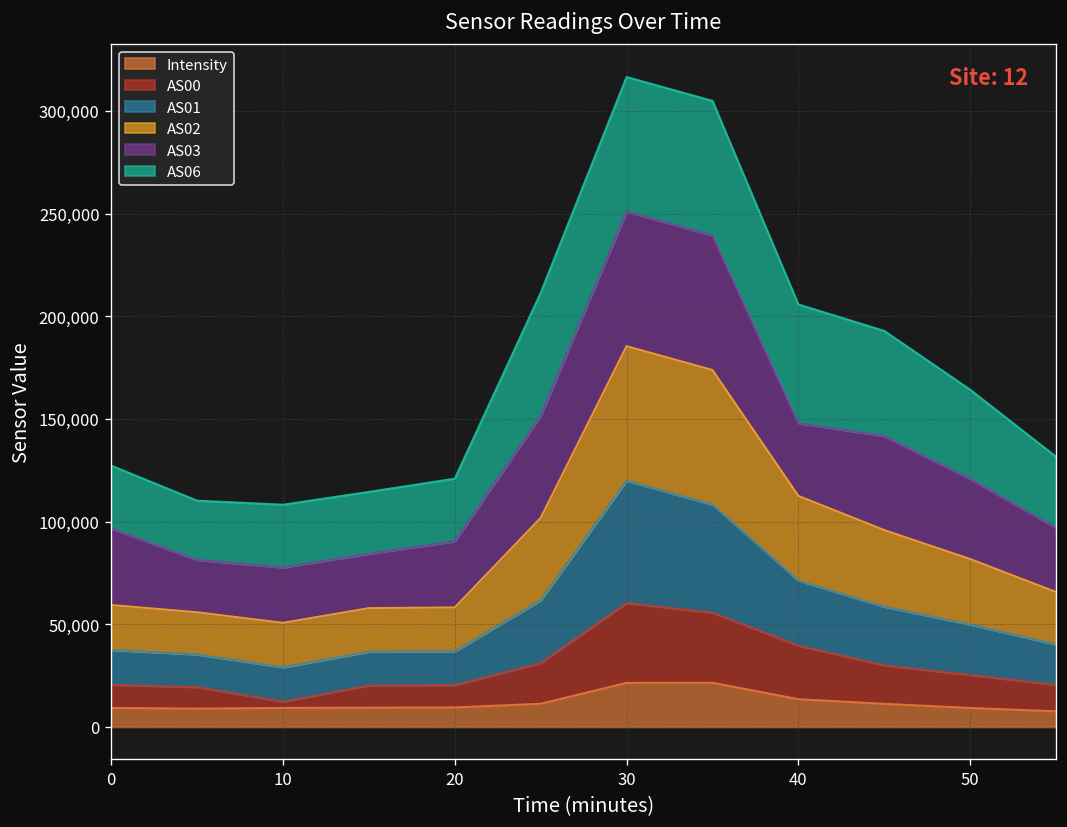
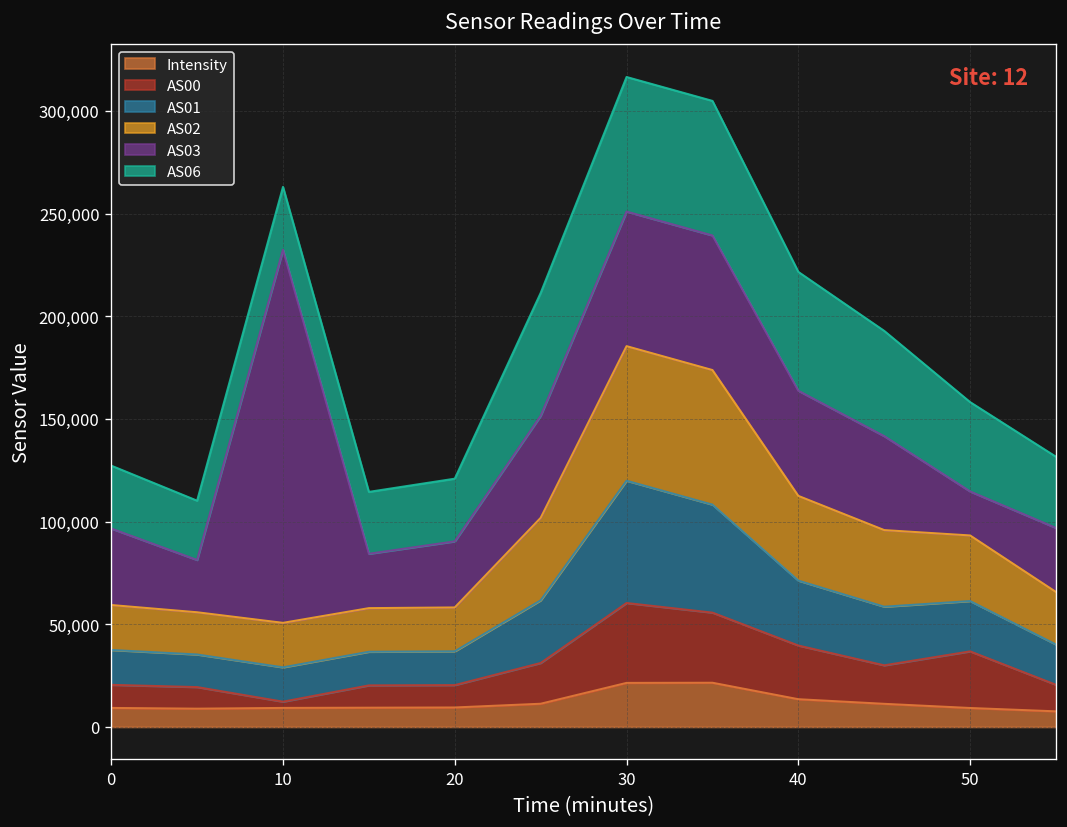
AS03, 10: 27,000 -> 182,000
AS03, 40: 35,000 -> 51,000
AS00, 50: 16,000 -> 28,000
AS03, 50: 39,000 -> 21,000
